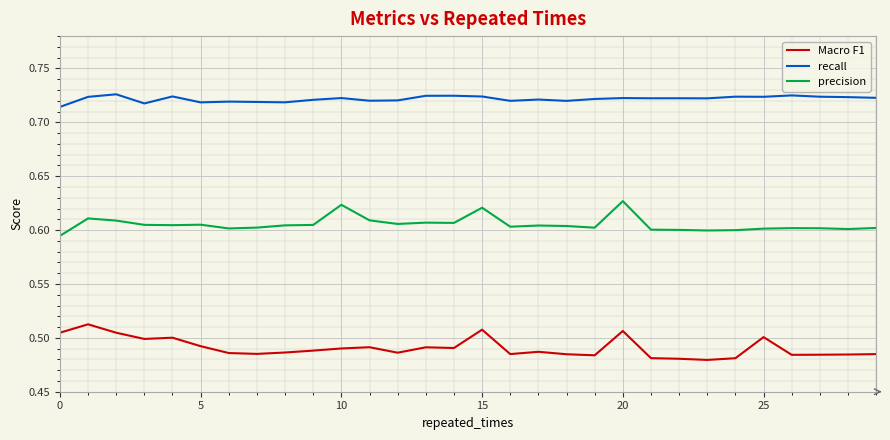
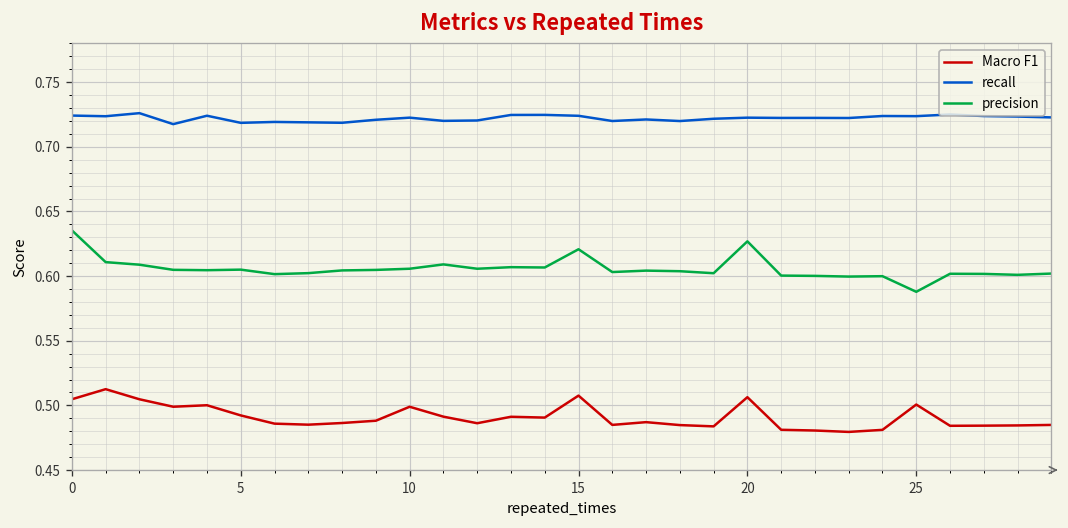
recall, 0: 0.714 -> 0.724
precision, 0: 0.595 -> 0.635
Macro F1, 10: 0.490 -> 0.499
precision, 10: 0.623 -> 0.606
precision, 25: 0.601 -> 0.588
